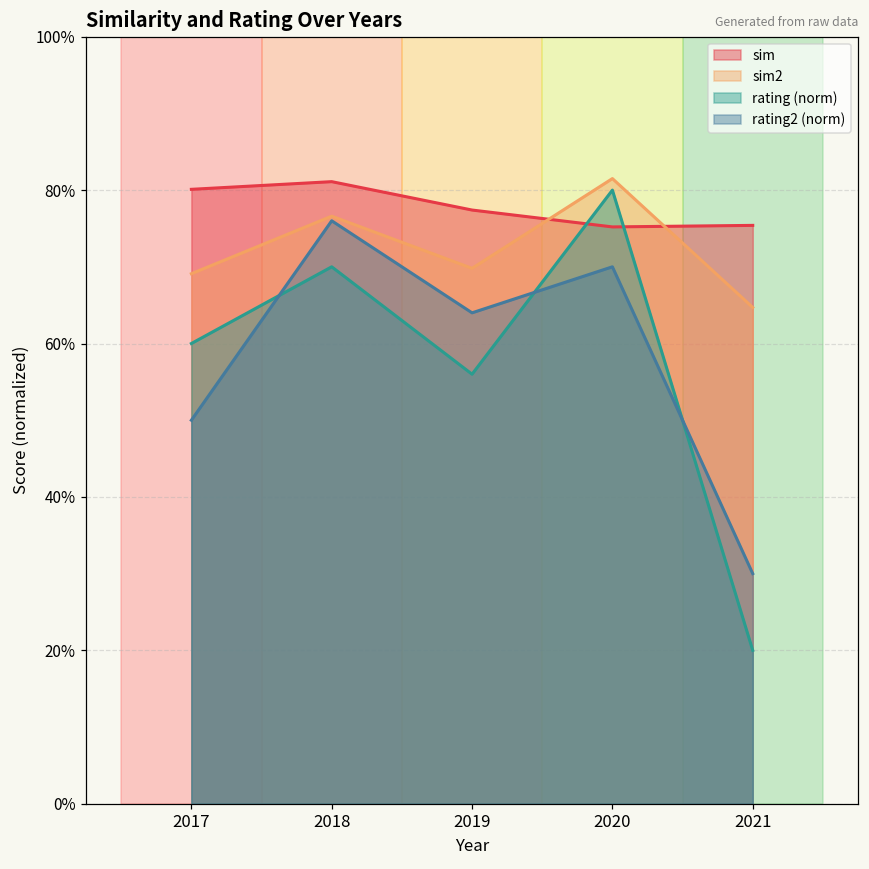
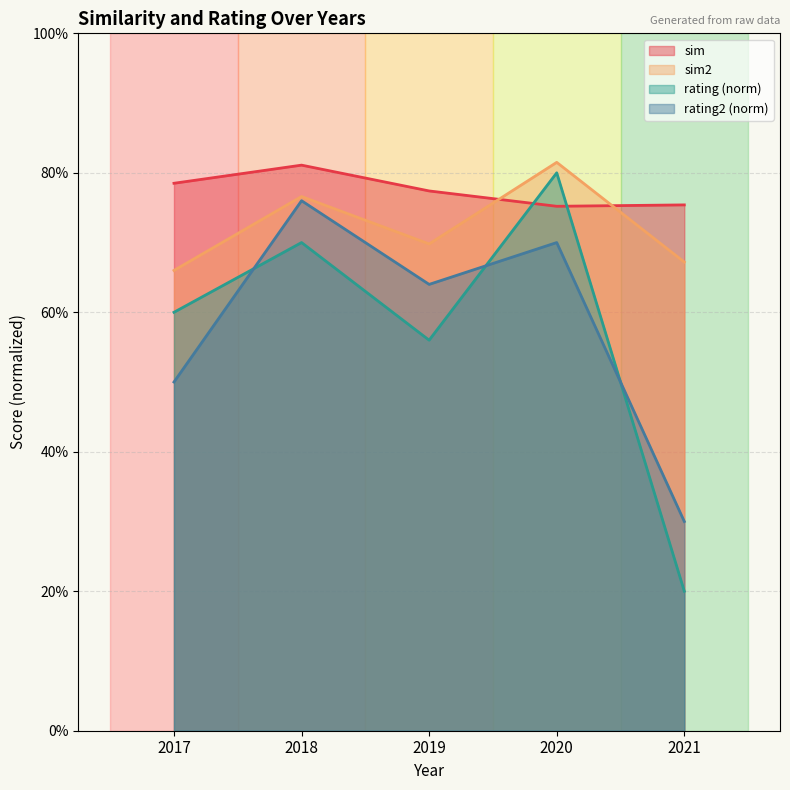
sim, 2017: 80% -> 79%
sim2, 2017: 69% -> 66%
sim2, 2021: 65% -> 67%
